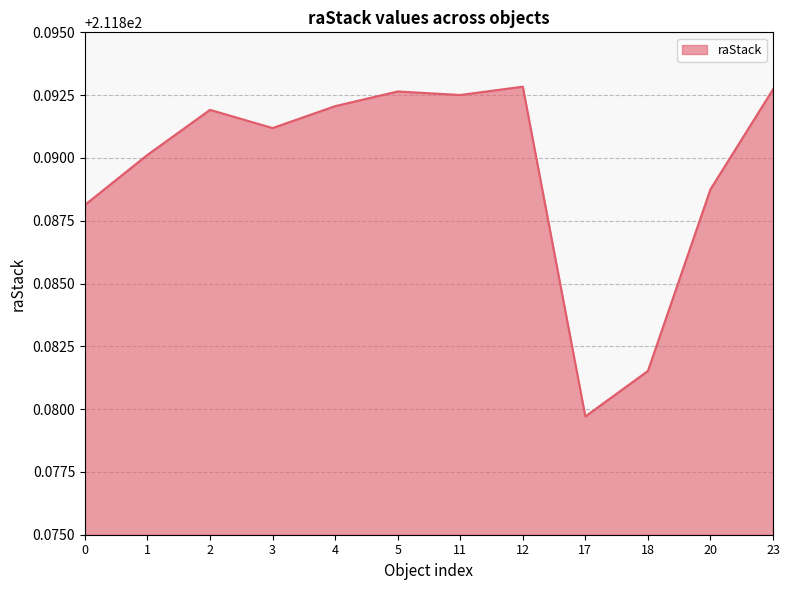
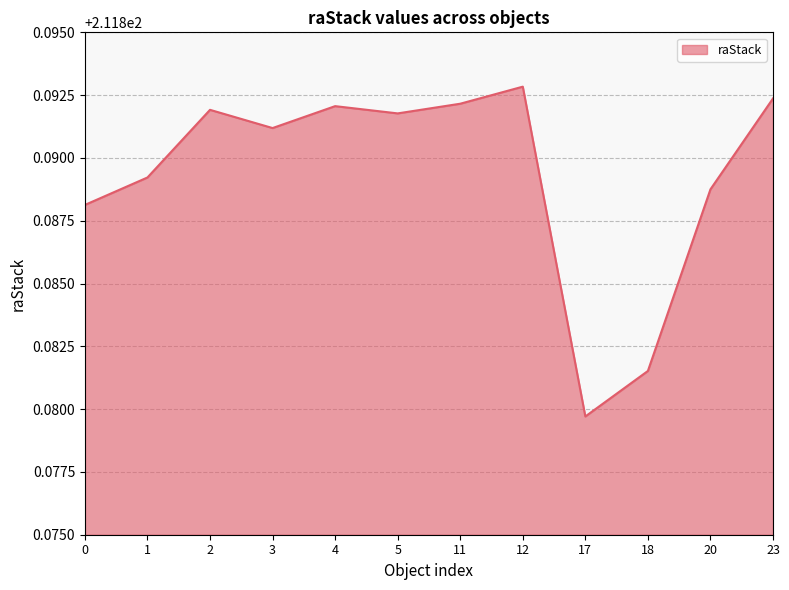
1: 211.8901 -> 211.8892
5: 211.8926 -> 211.8918
11: 211.8925 -> 211.8922
23: 211.8927 -> 211.8924
